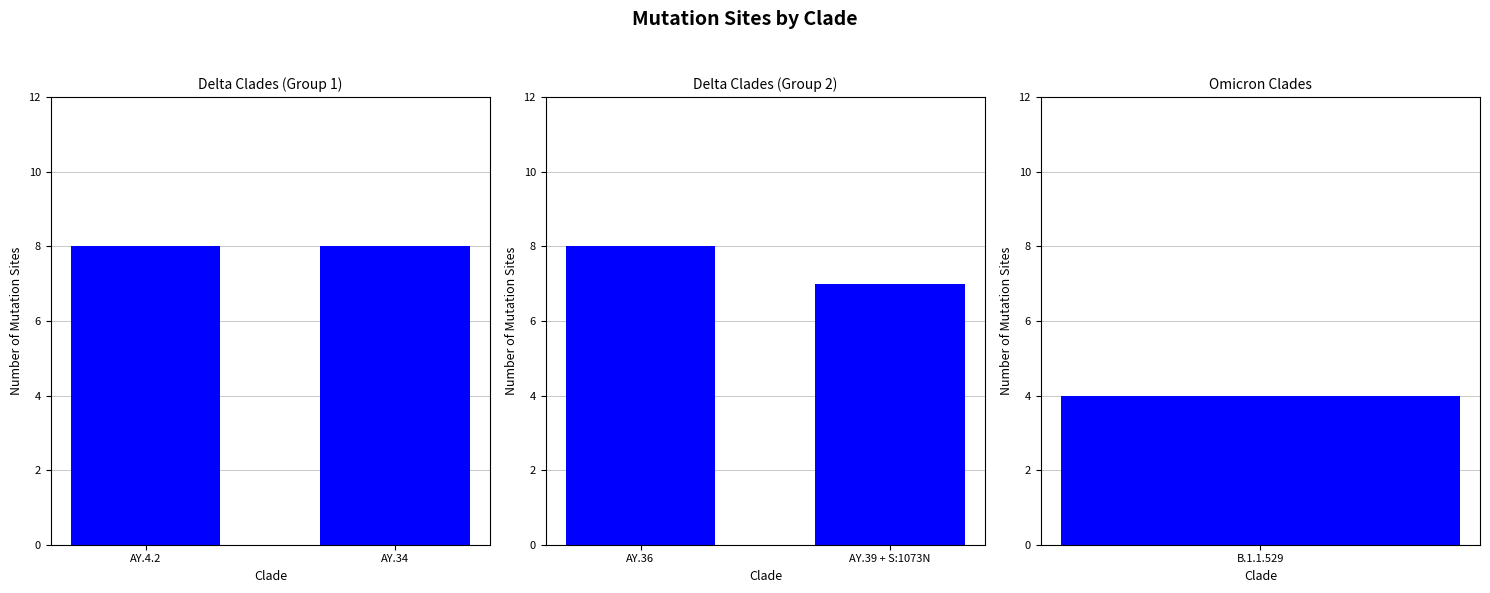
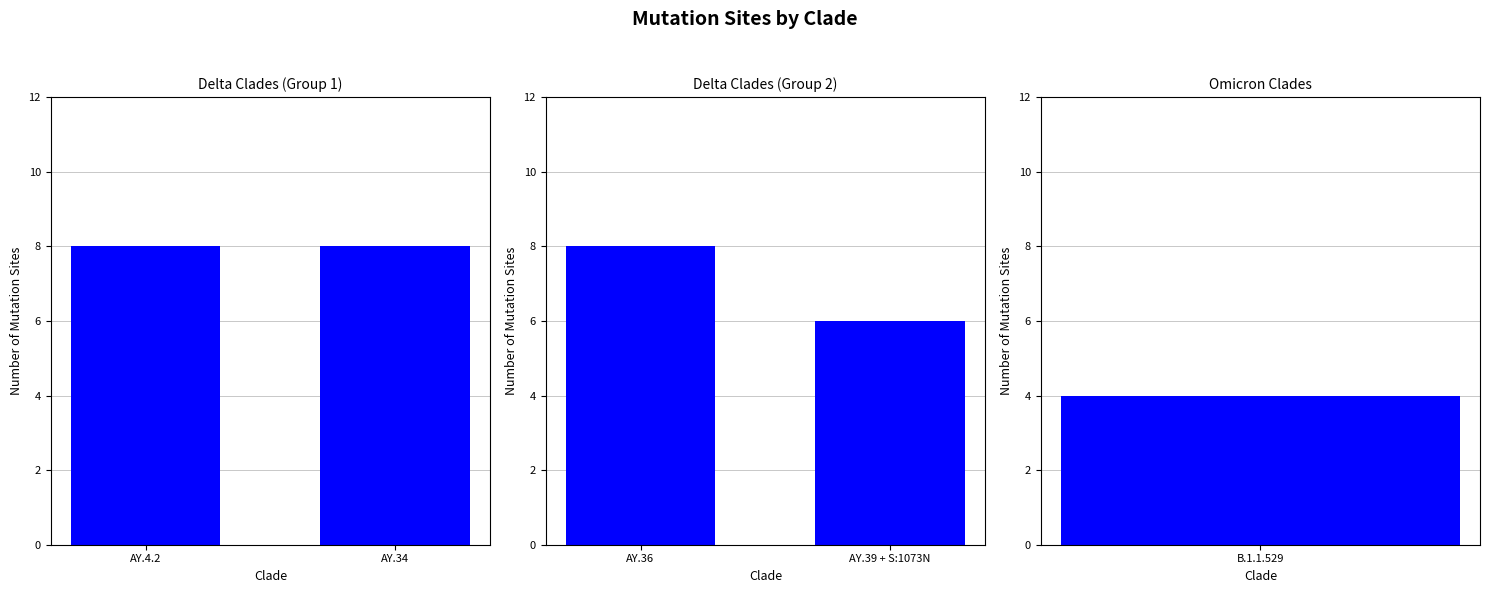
Delta Clades (Group 2), AY.39 + S:1073N: 7 -> 6
